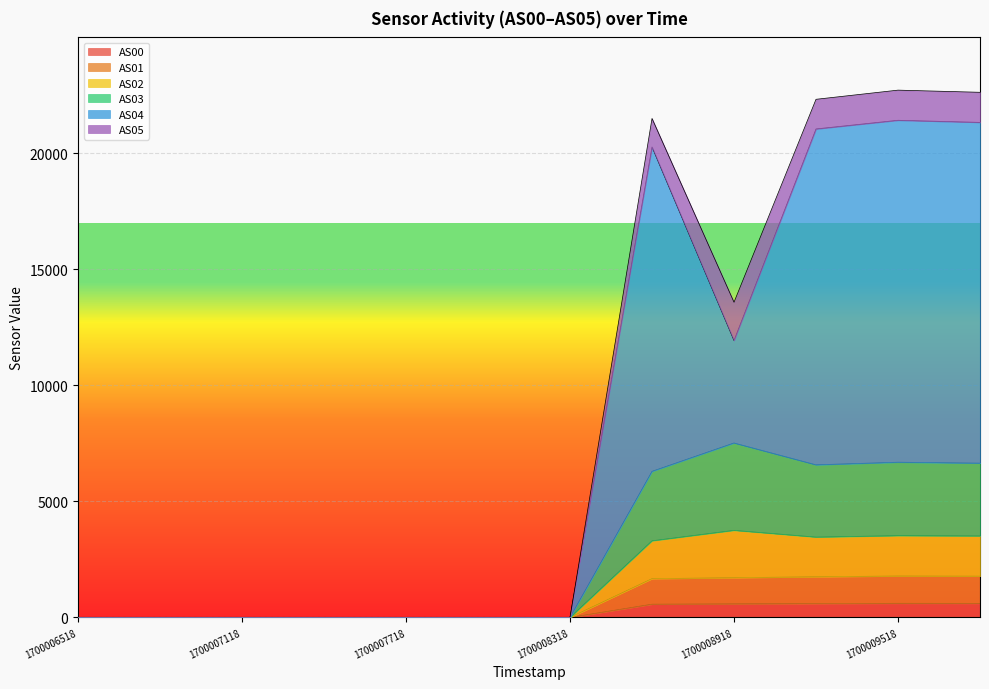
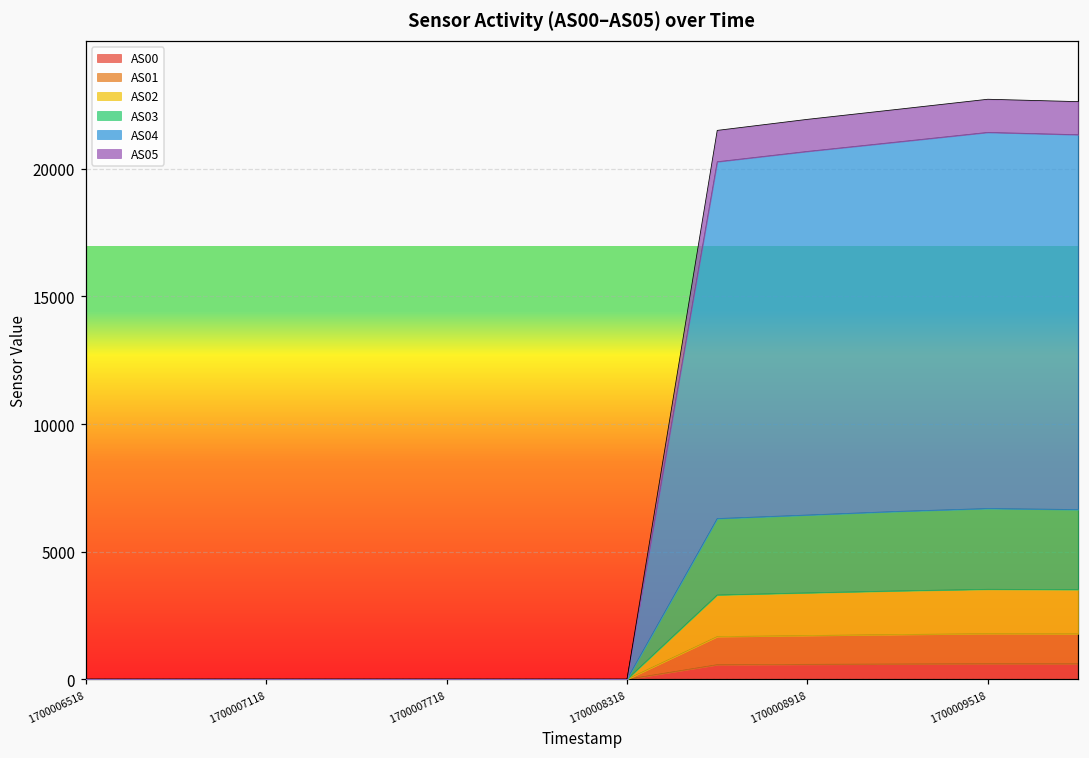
AS02, 1700008918: 2000 -> 1700
AS03, 1700008918: 3800 -> 3000
AS04, 1700008918: 4400 -> 14200
AS05, 1700008918: 1600 -> 1300
